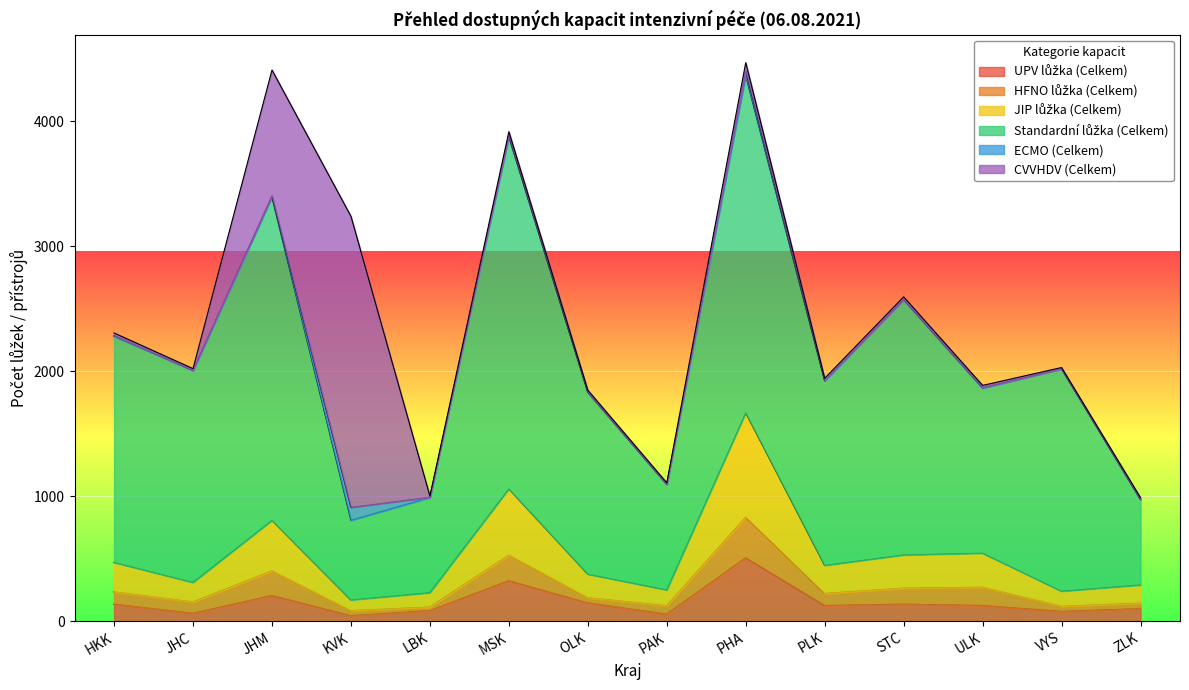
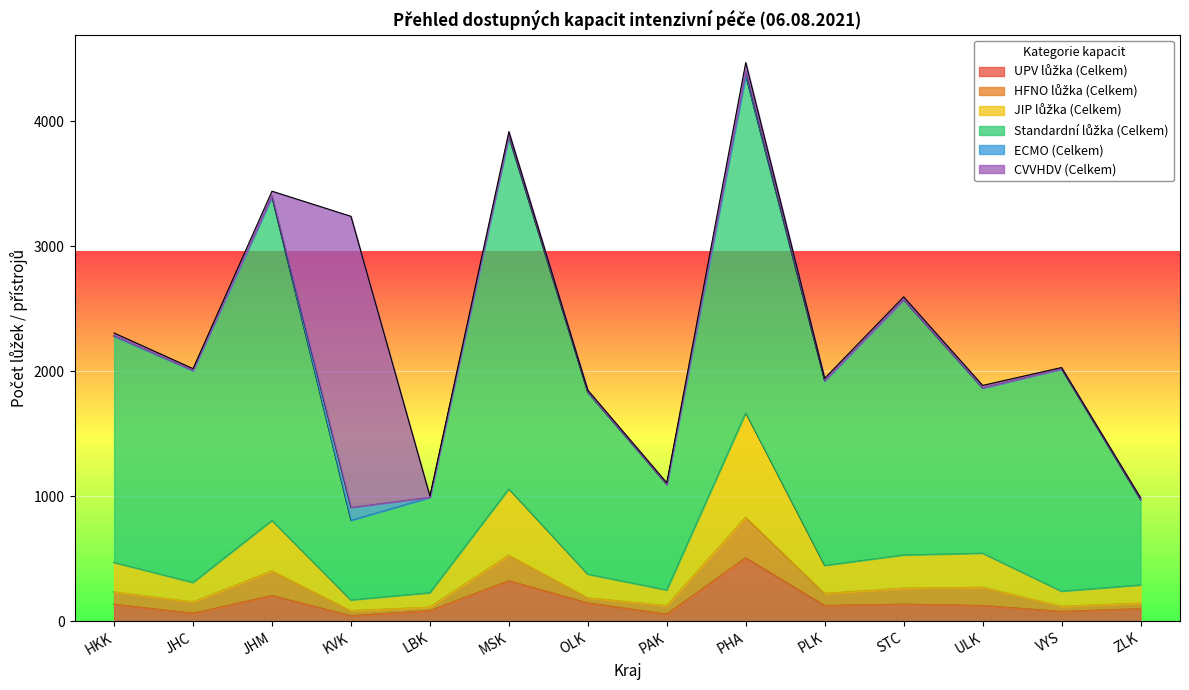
CVVHDV (Celkem), JHM: 1010 -> 40
